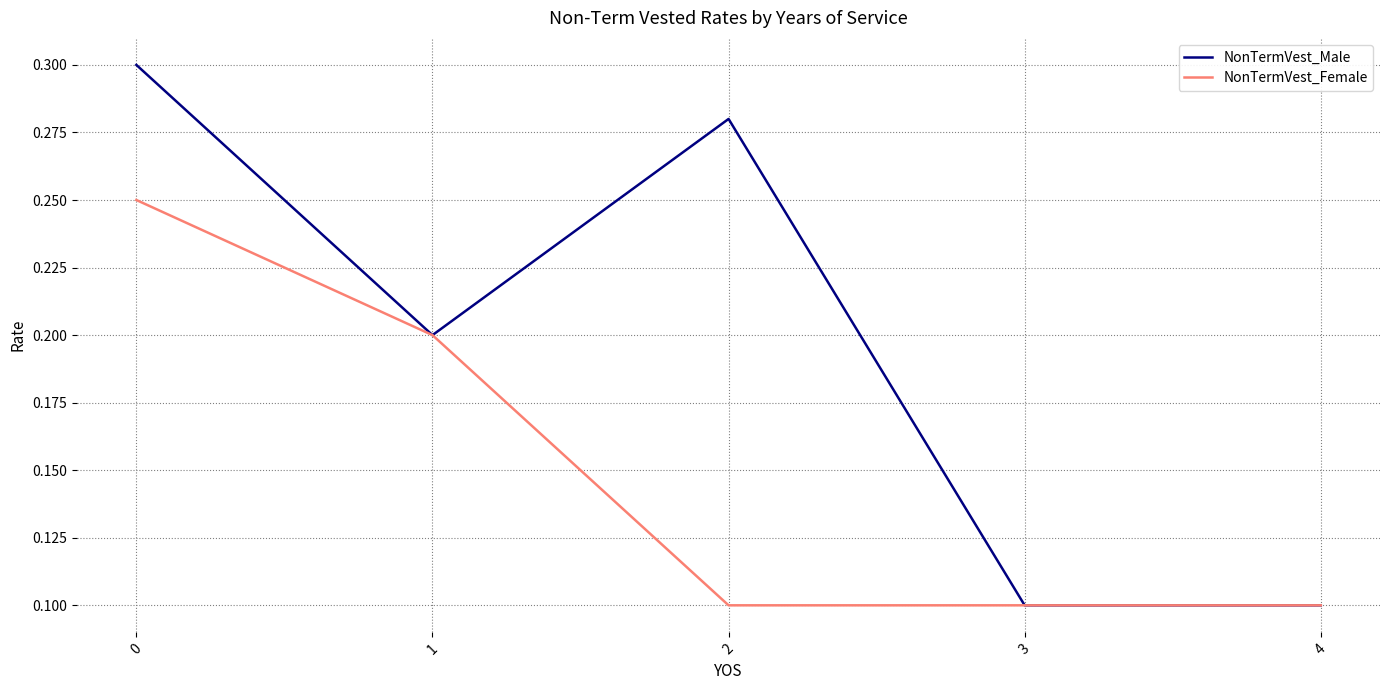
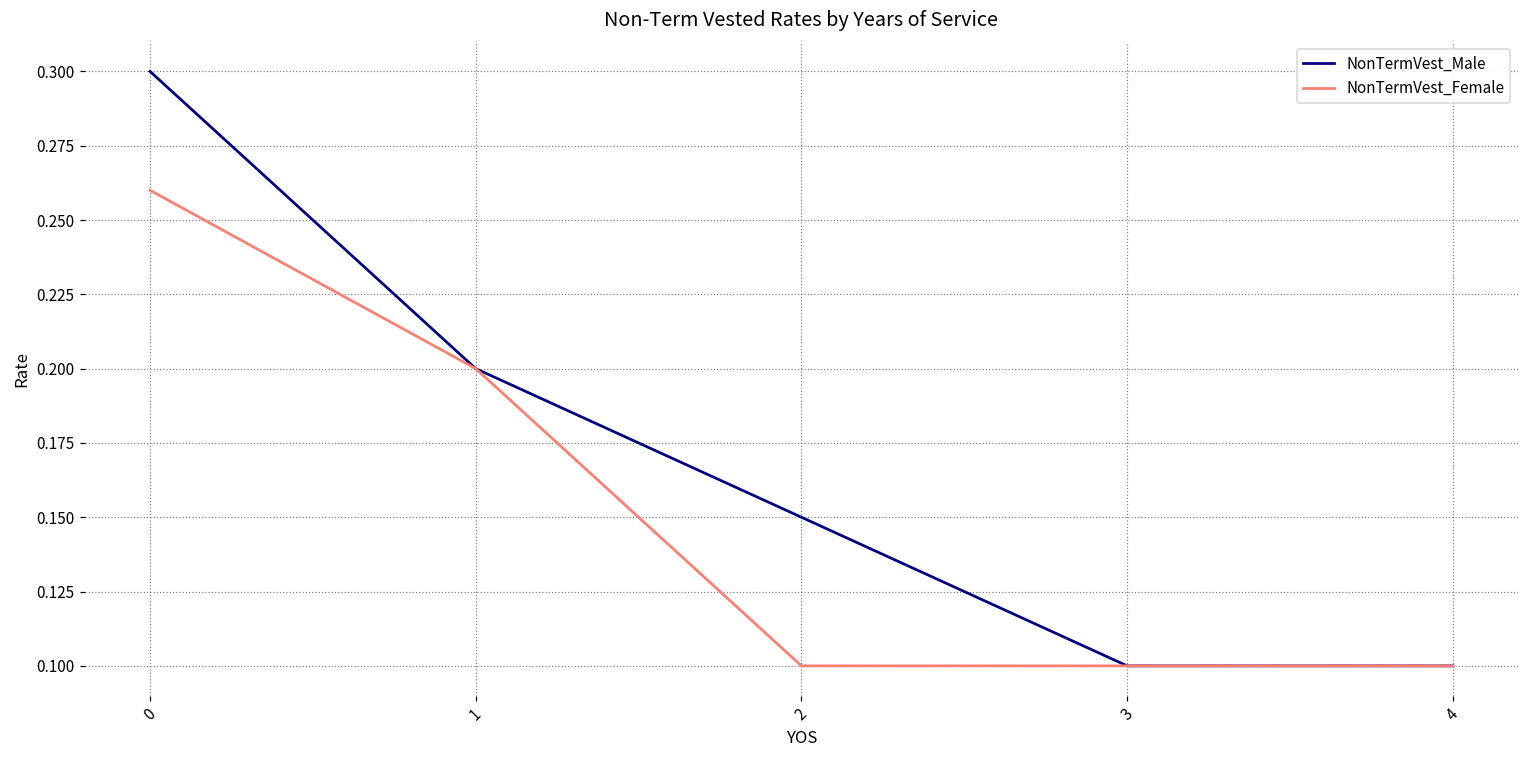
NonTermVest_Female, 0: 0.25 -> 0.26
NonTermVest_Male, 2: 0.28 -> 0.15
